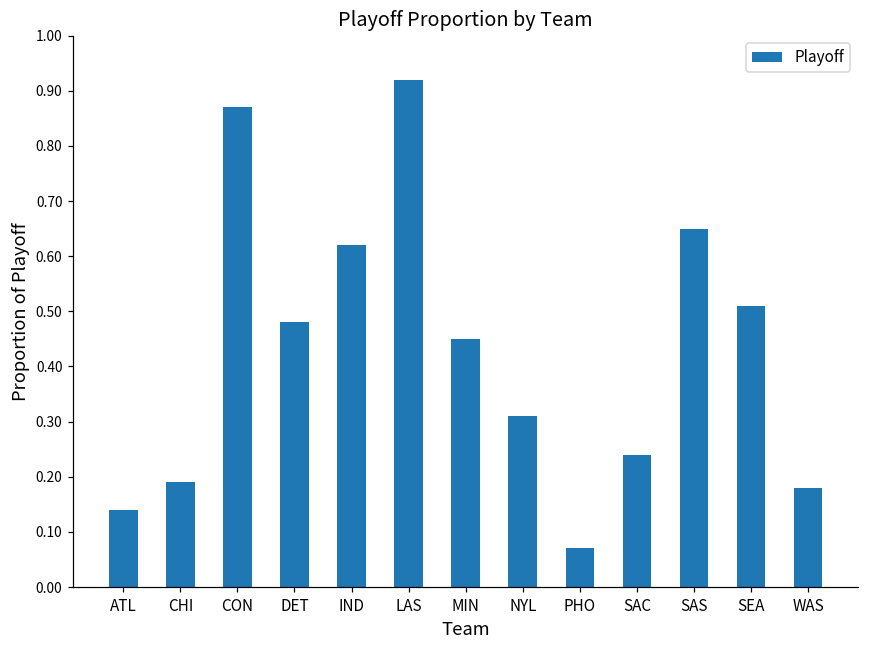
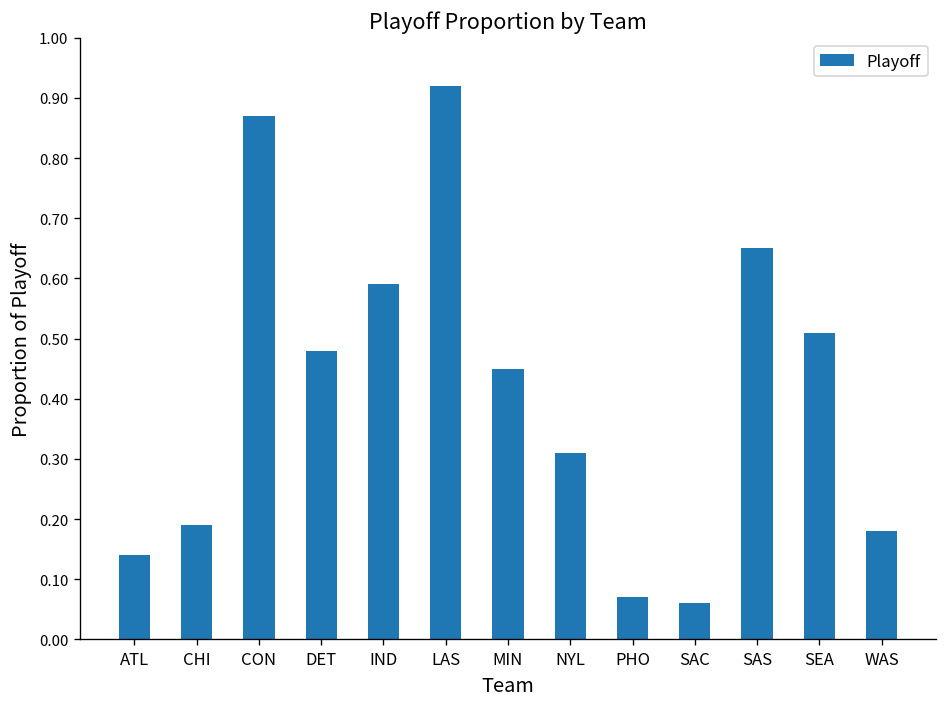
IND: 0.62 -> 0.59
SAC: 0.24 -> 0.06
